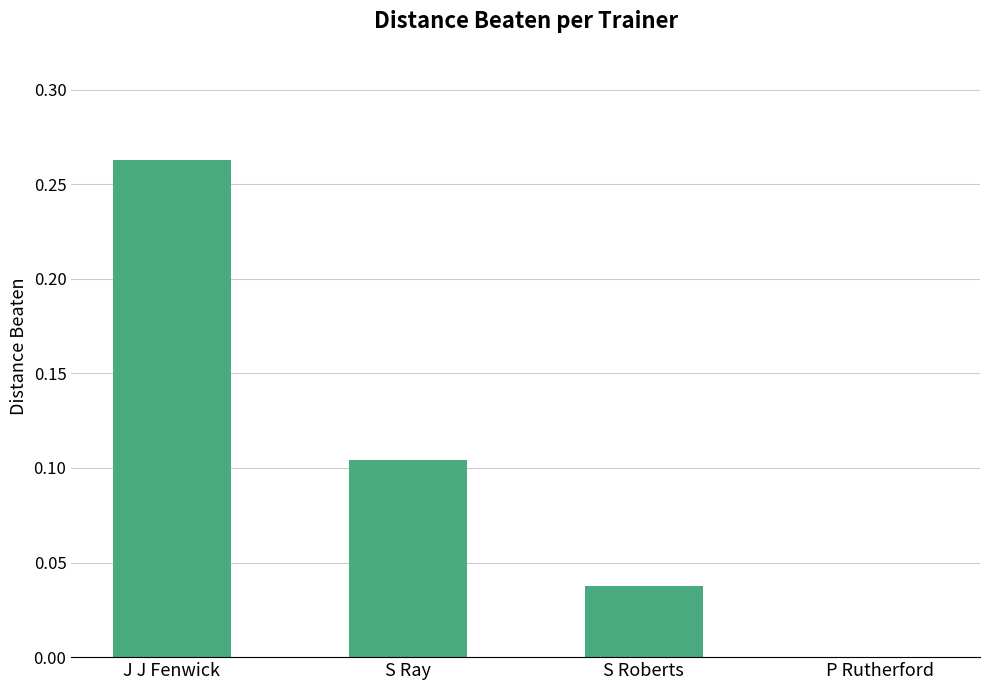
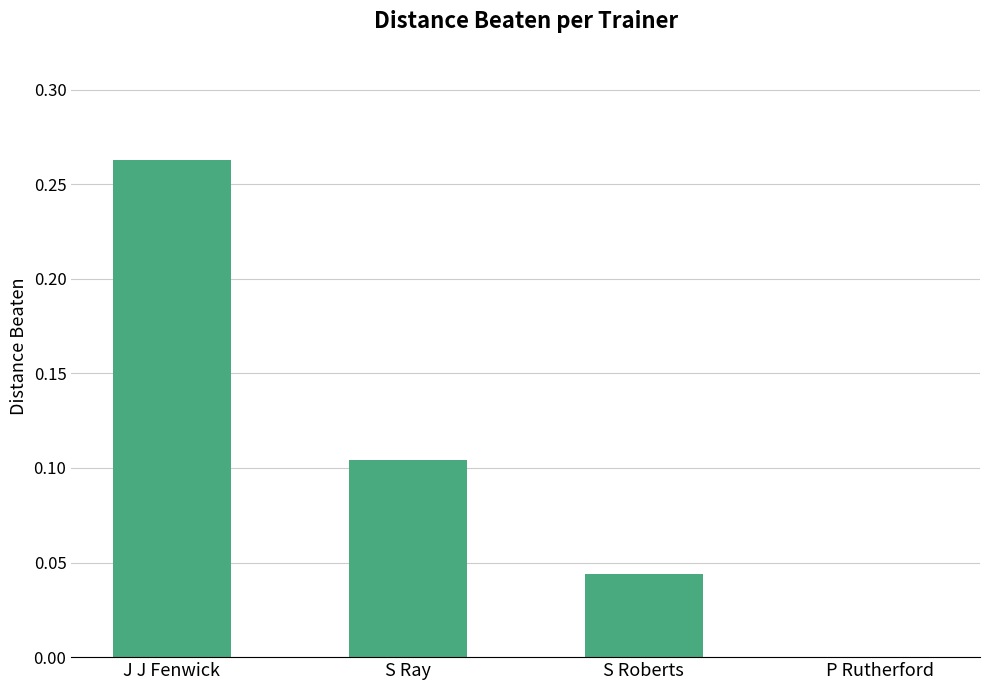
S Roberts: 0.037 -> 0.044
